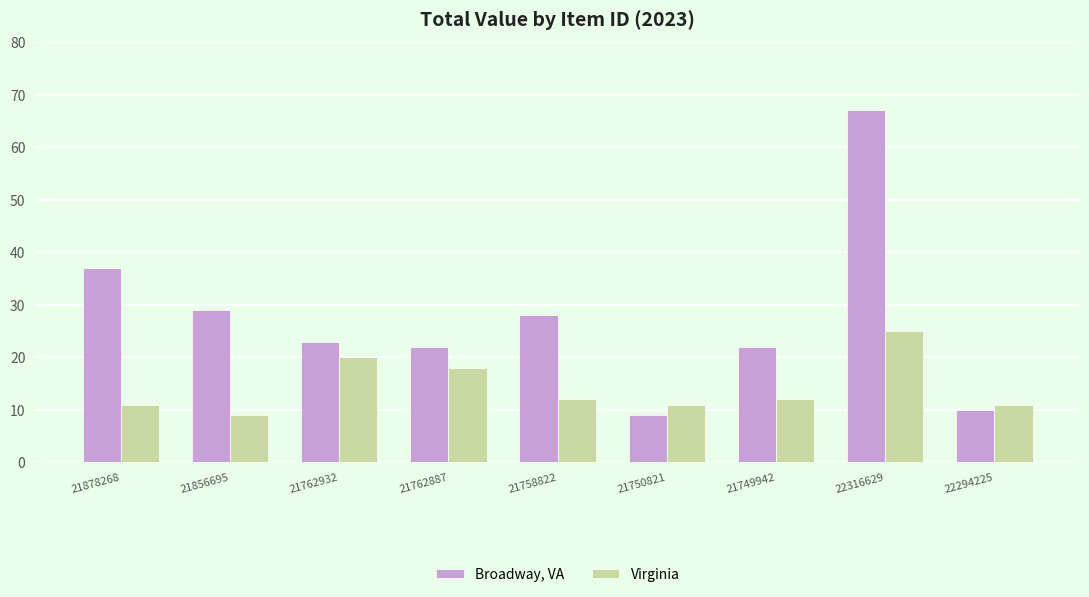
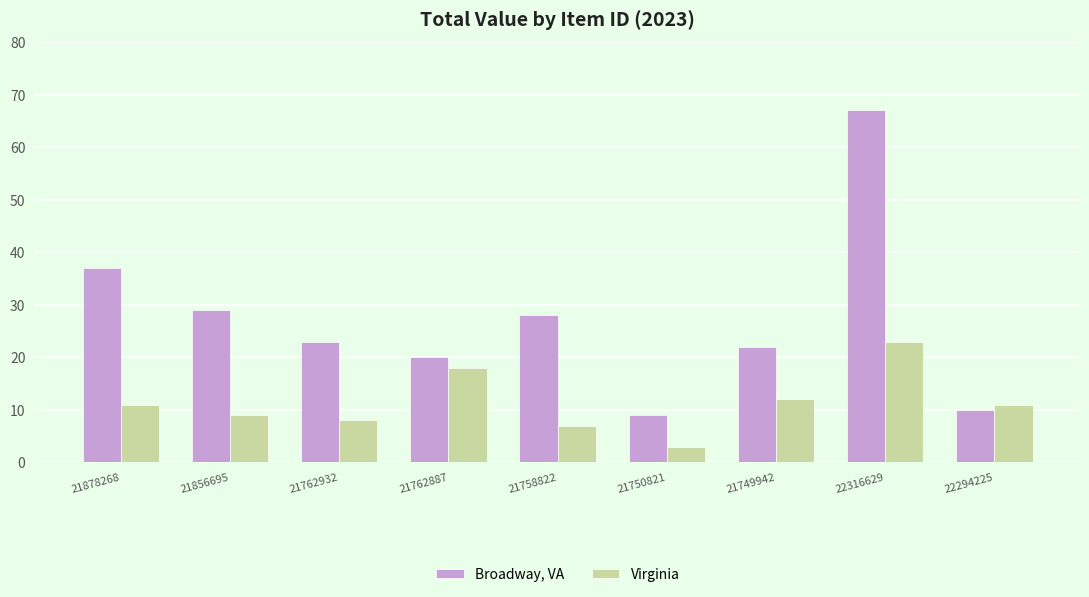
Virginia, 21762932: 20 -> 8
Broadway, VA, 21762887: 22 -> 20
Virginia, 21758822: 12 -> 7
Virginia, 21750821: 11 -> 3
Virginia, 22316629: 25 -> 23
